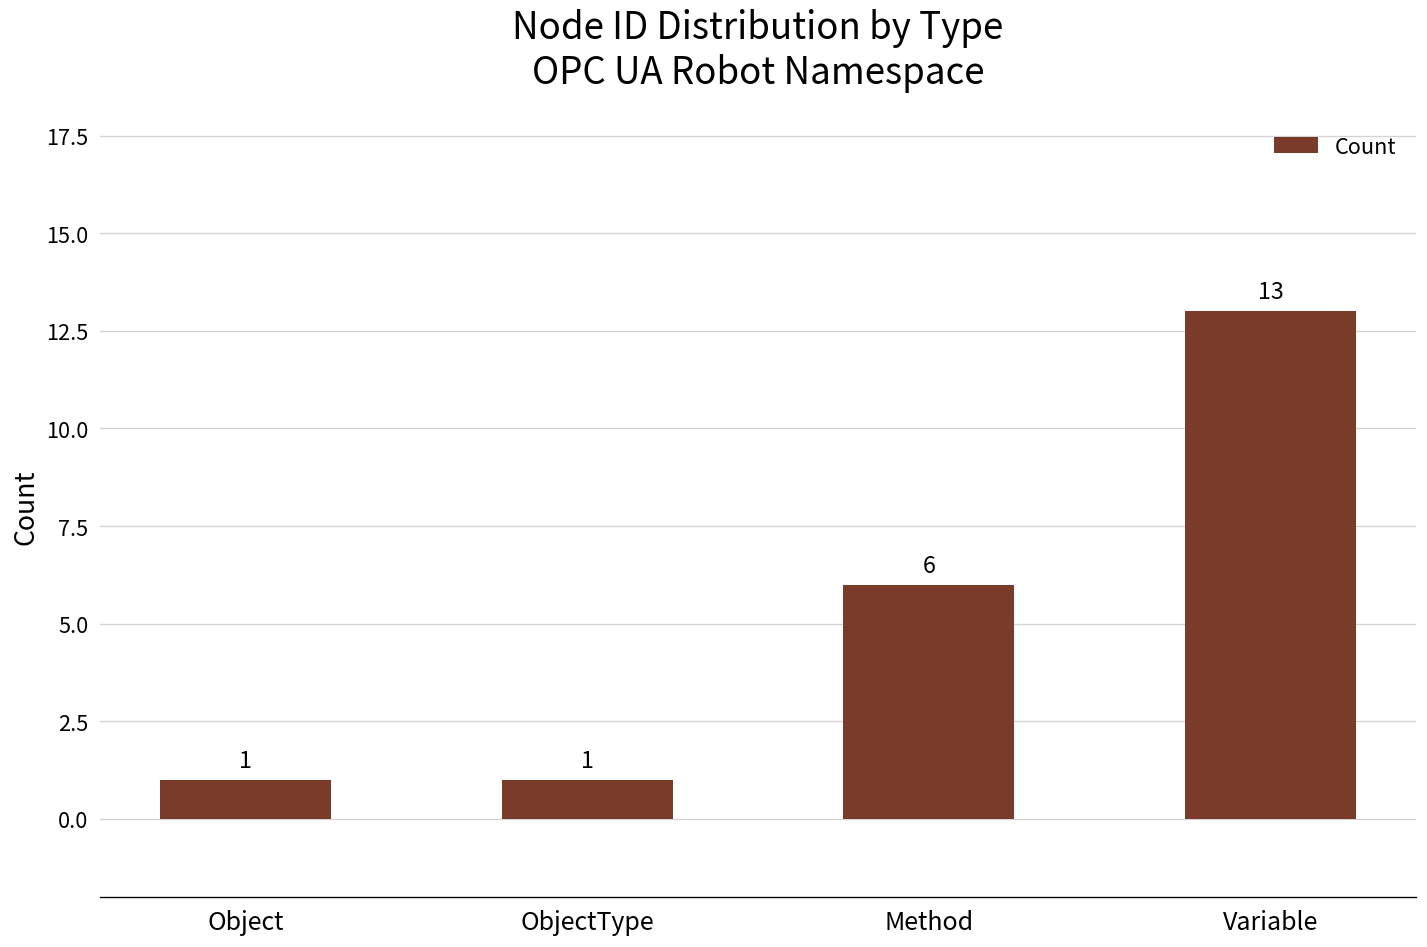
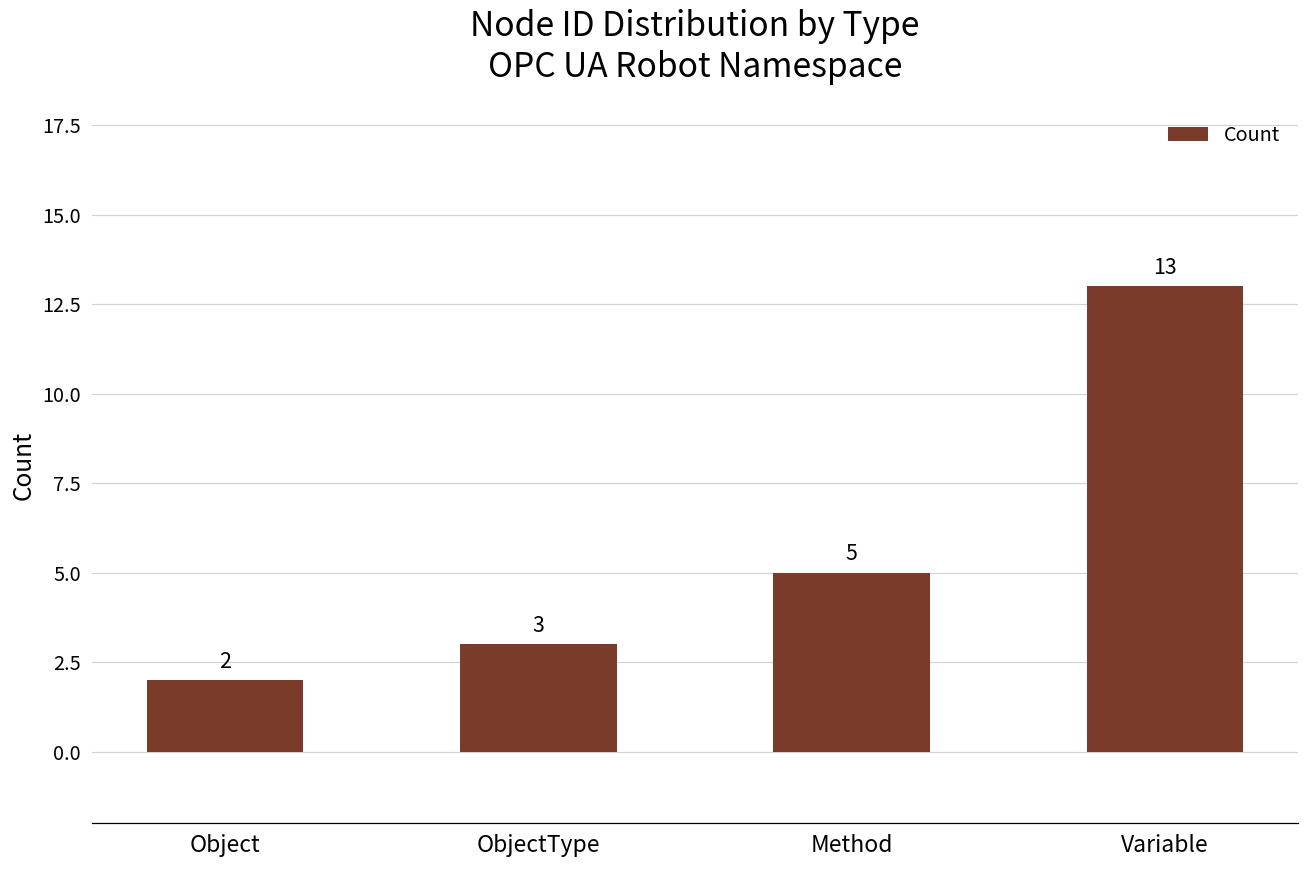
Object: 1 -> 2
ObjectType: 1 -> 3
Method: 6 -> 5
